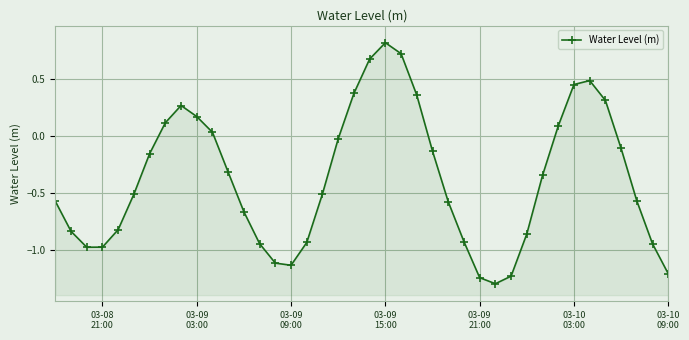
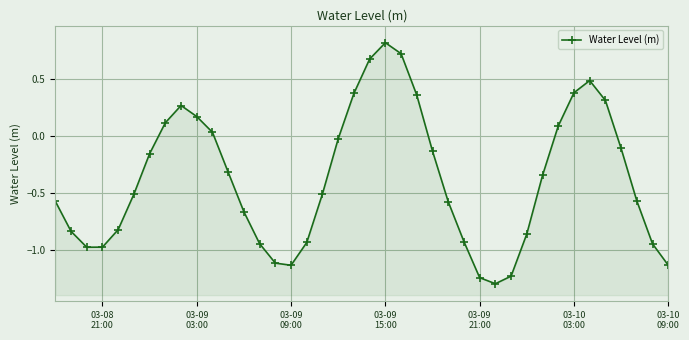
03-10 03:00: 0.45 -> 0.38
03-10 09:00: -1.21 -> -1.13
